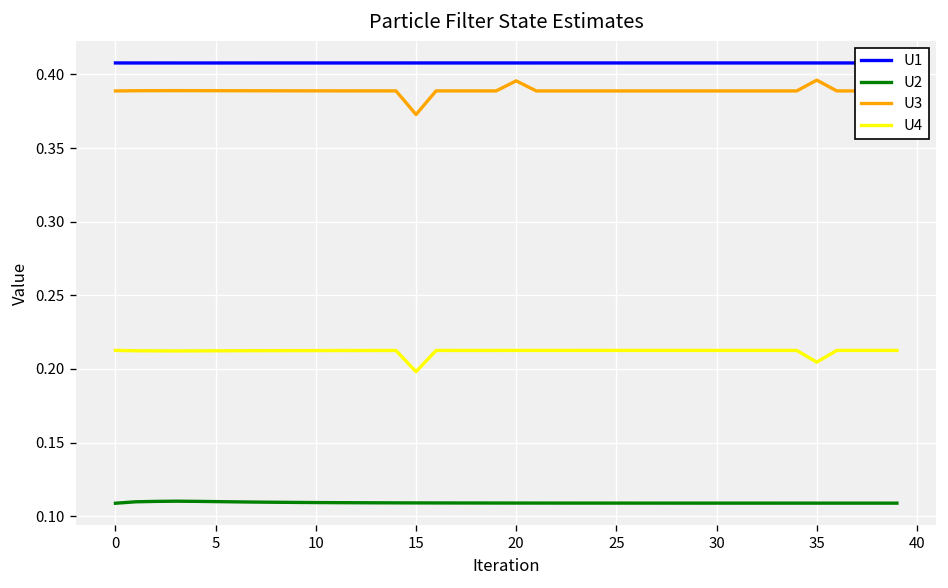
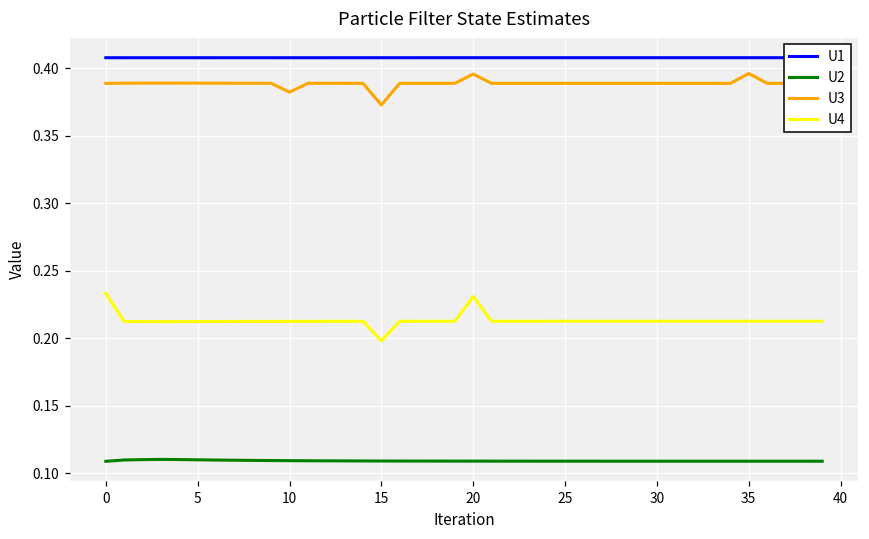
U4, 0: 0.213 -> 0.233
U3, 10: 0.389 -> 0.382
U4, 20: 0.213 -> 0.231
U4, 35: 0.205 -> 0.213
